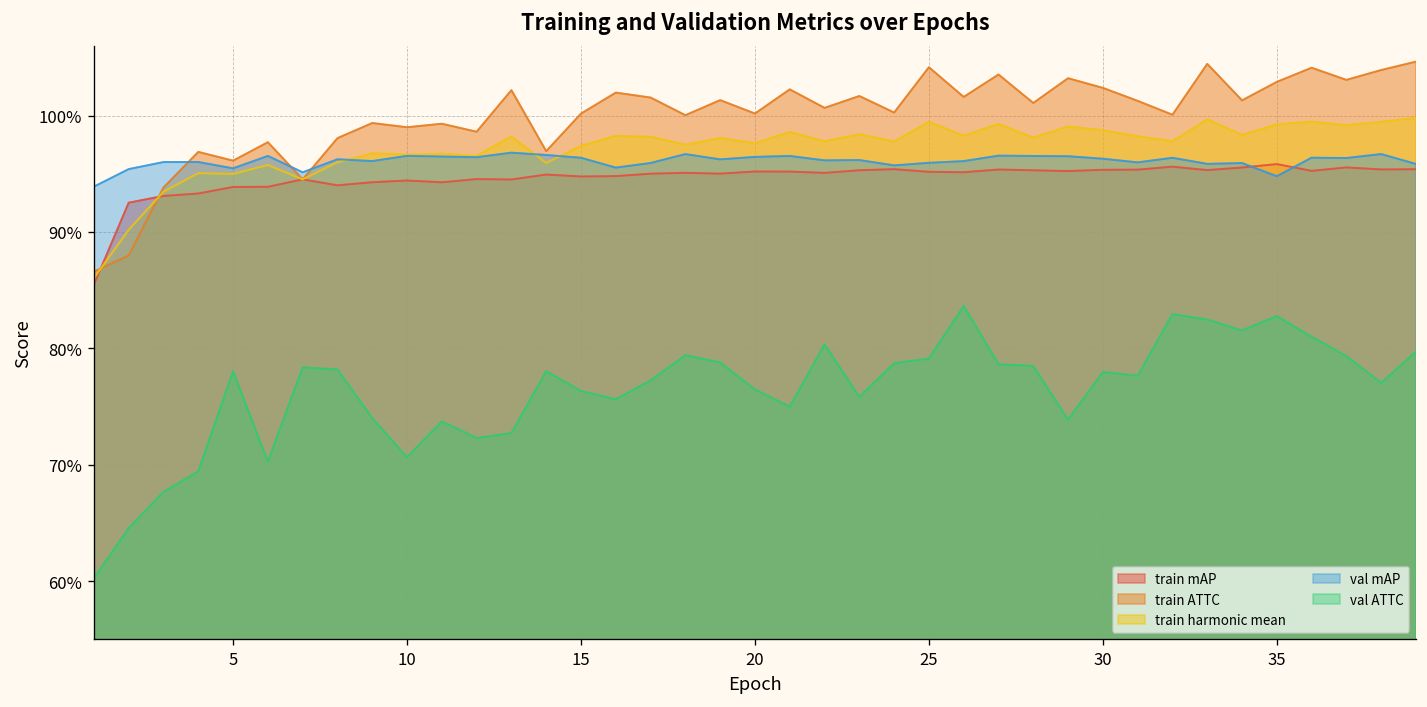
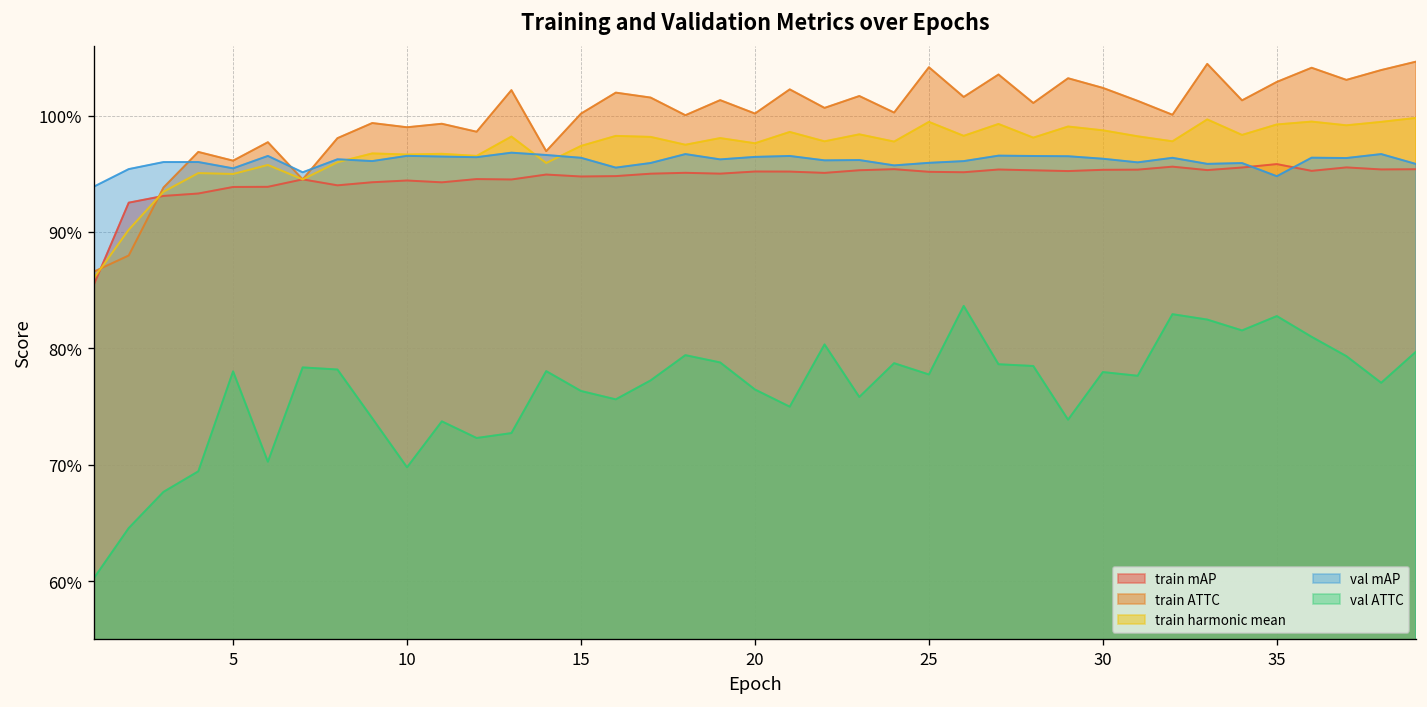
val ATTC, 10: 71% -> 70%
val ATTC, 25: 79% -> 78%
